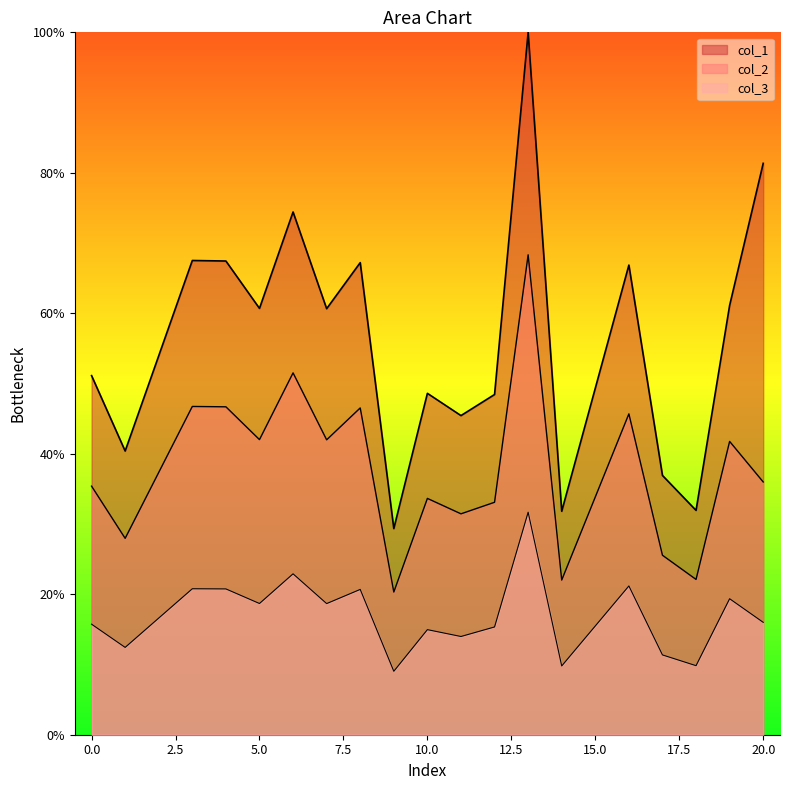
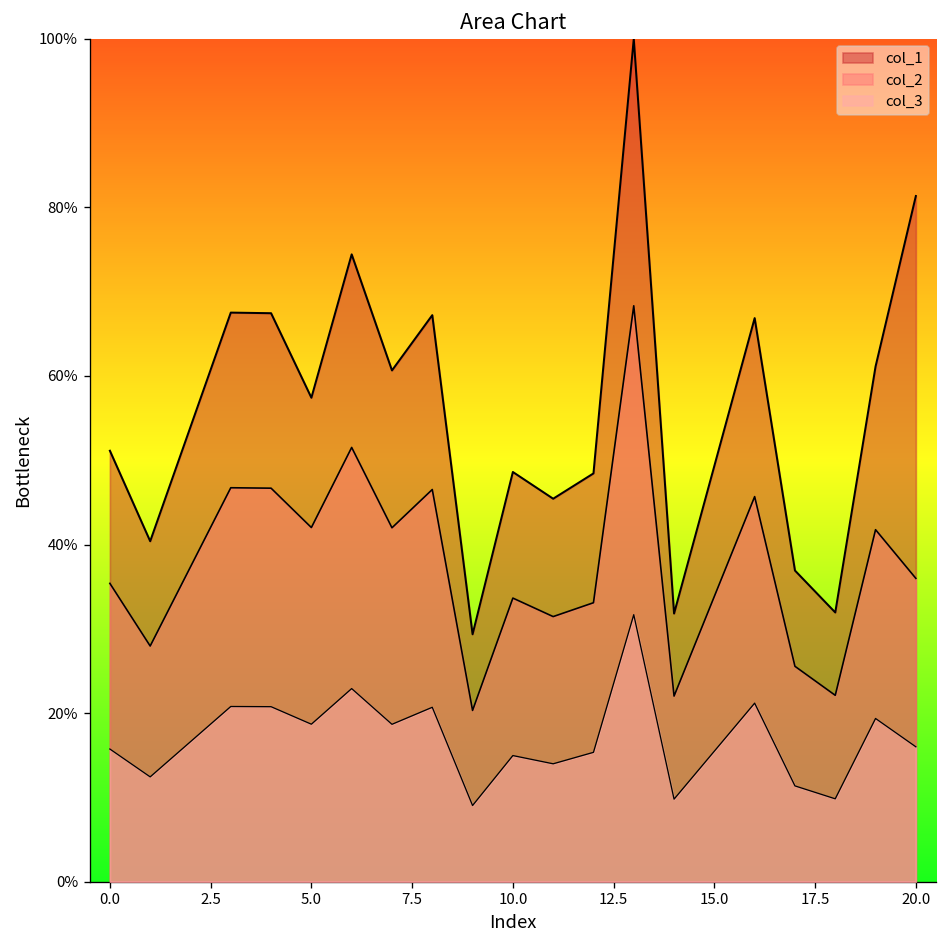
col_1, 5.0: 61% -> 57%
